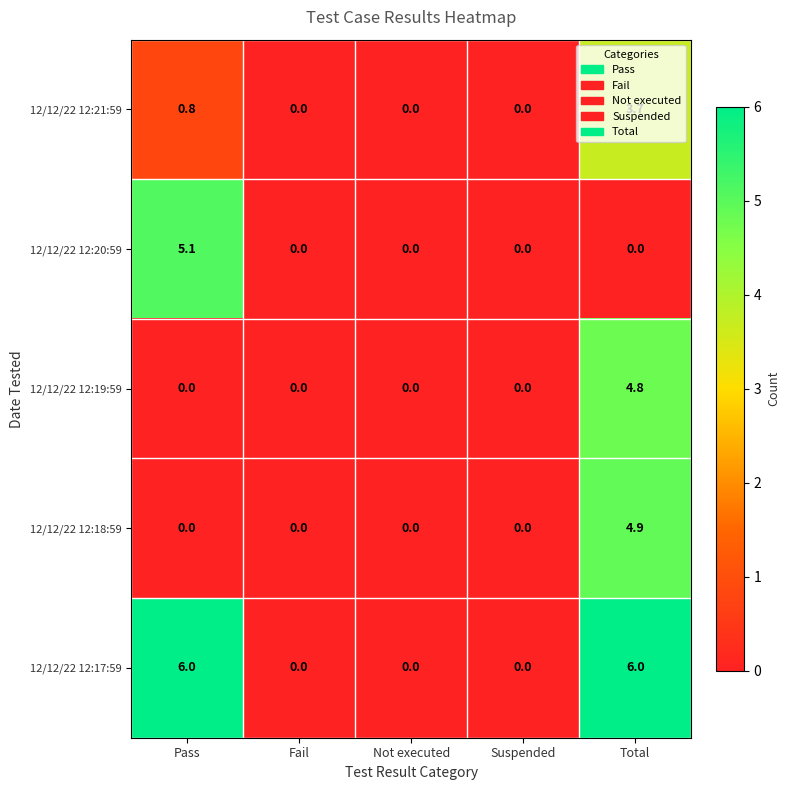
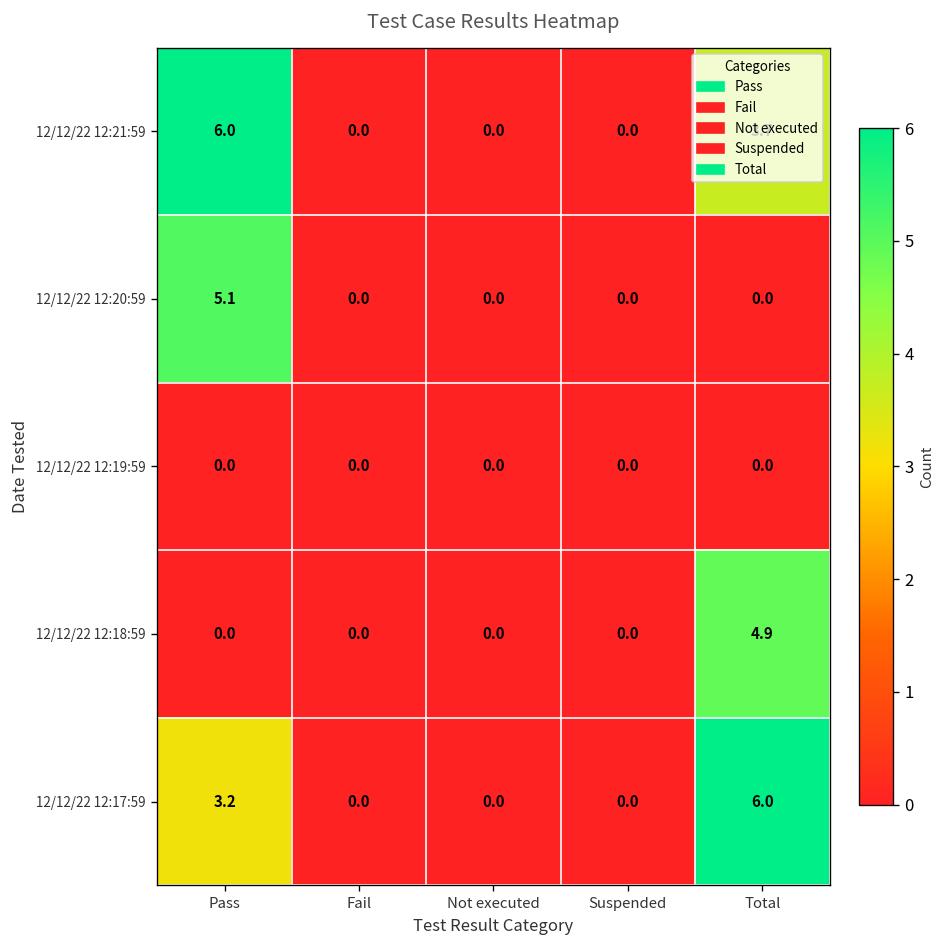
12/12/22 12:21:59, Pass: 0.8 -> 6.0
12/12/22 12:19:59, Total: 4.8 -> 0.0
12/12/22 12:17:59, Pass: 6.0 -> 3.2
